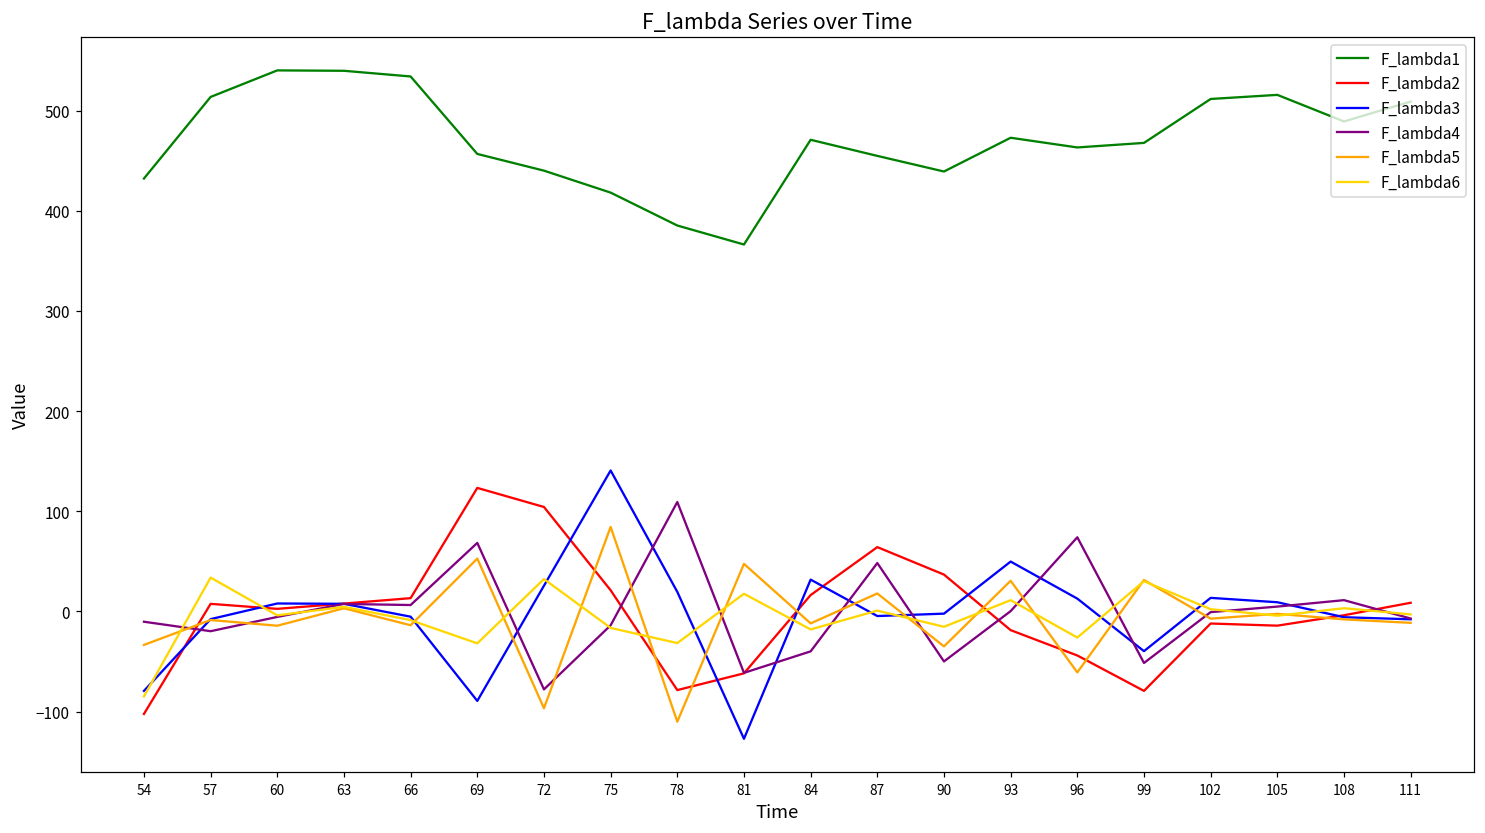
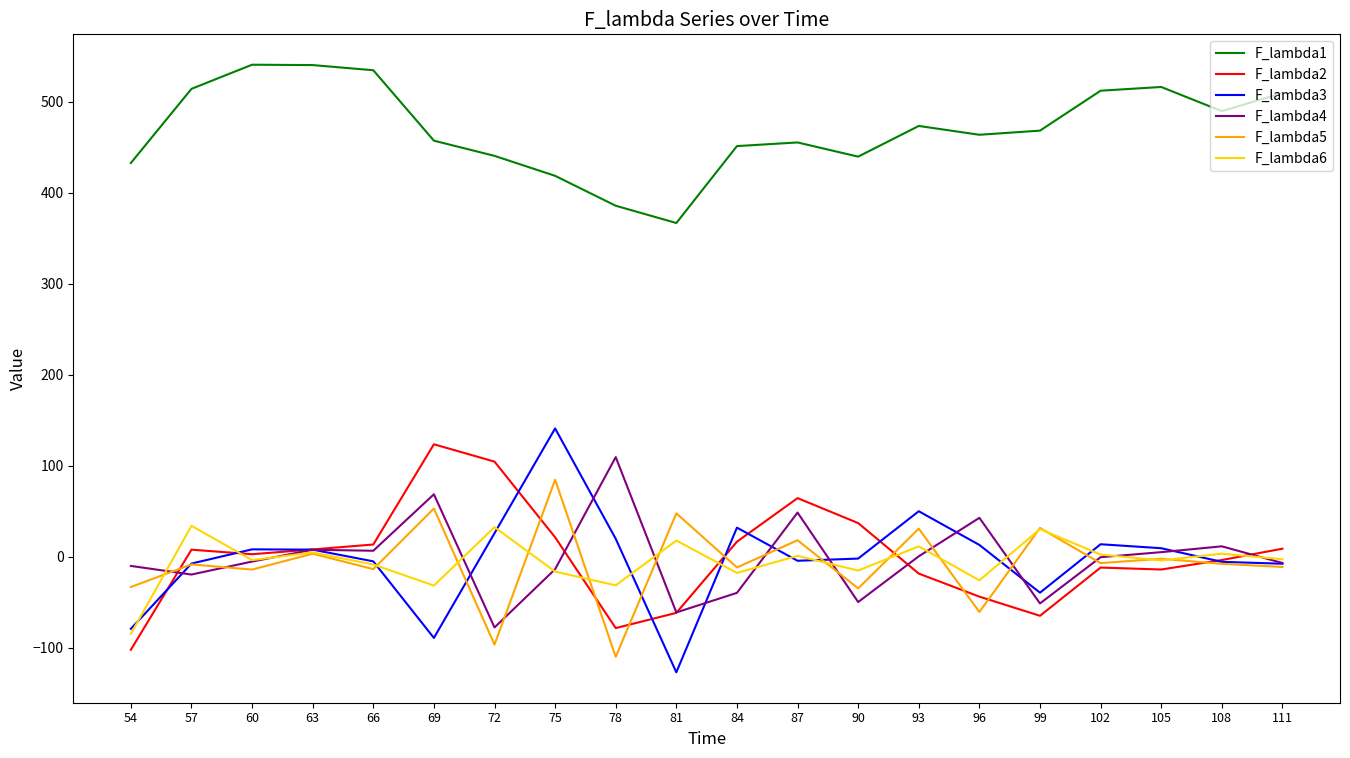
F_lambda1, 84: 470 -> 450
F_lambda4, 96: 70 -> 40
F_lambda2, 99: -80 -> -70
